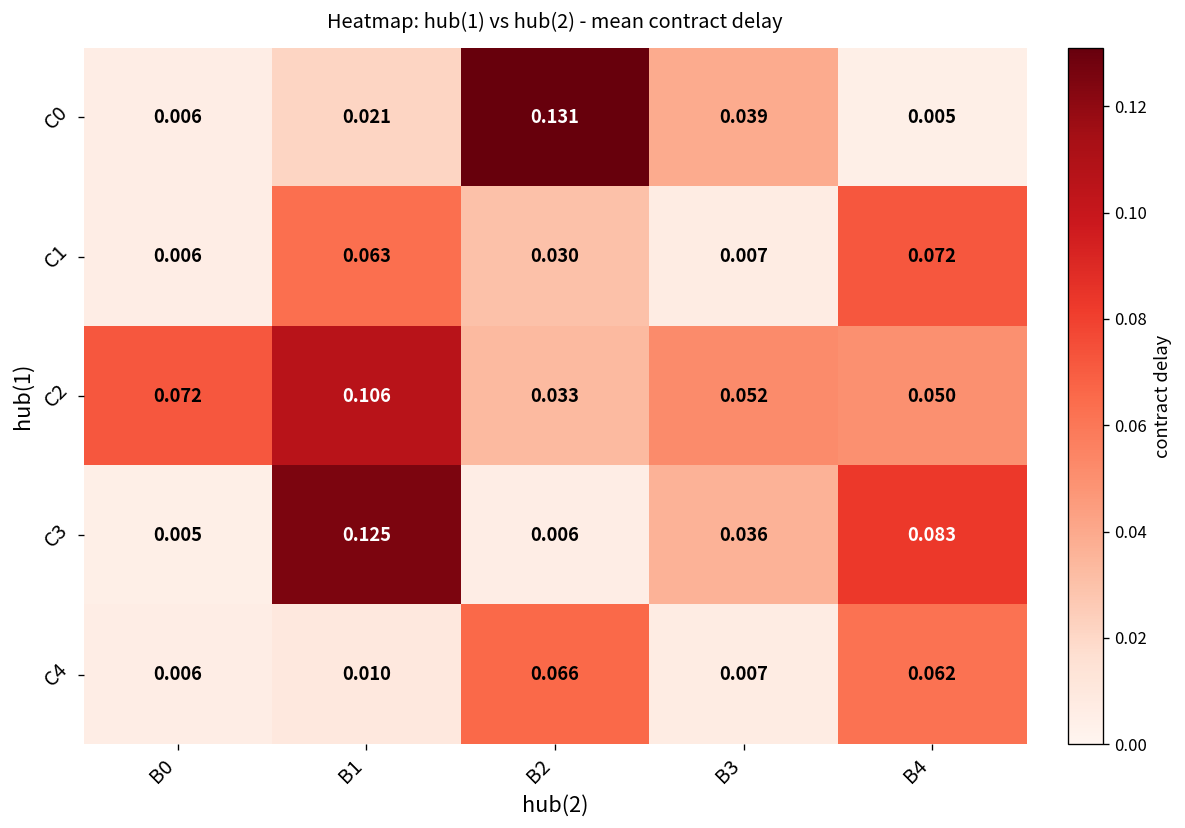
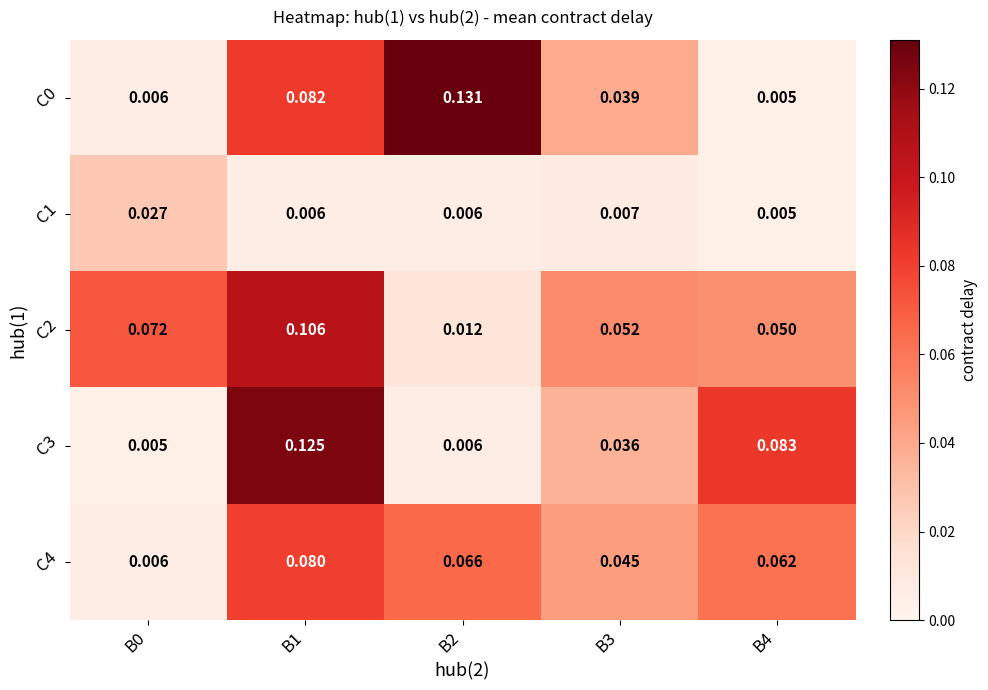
C0, B1: 0.021 -> 0.082
C1, B0: 0.006 -> 0.027
C1, B1: 0.063 -> 0.006
C1, B2: 0.030 -> 0.006
C1, B4: 0.072 -> 0.005
C2, B2: 0.033 -> 0.012
C4, B1: 0.010 -> 0.080
C4, B3: 0.007 -> 0.045
